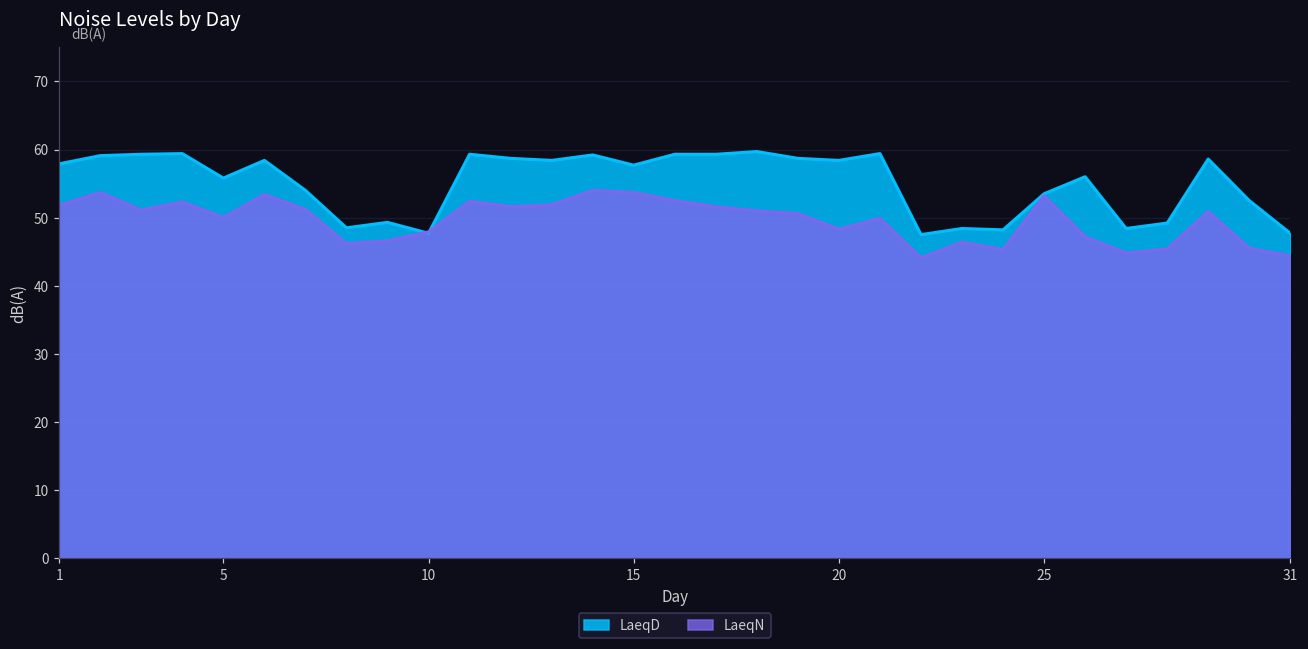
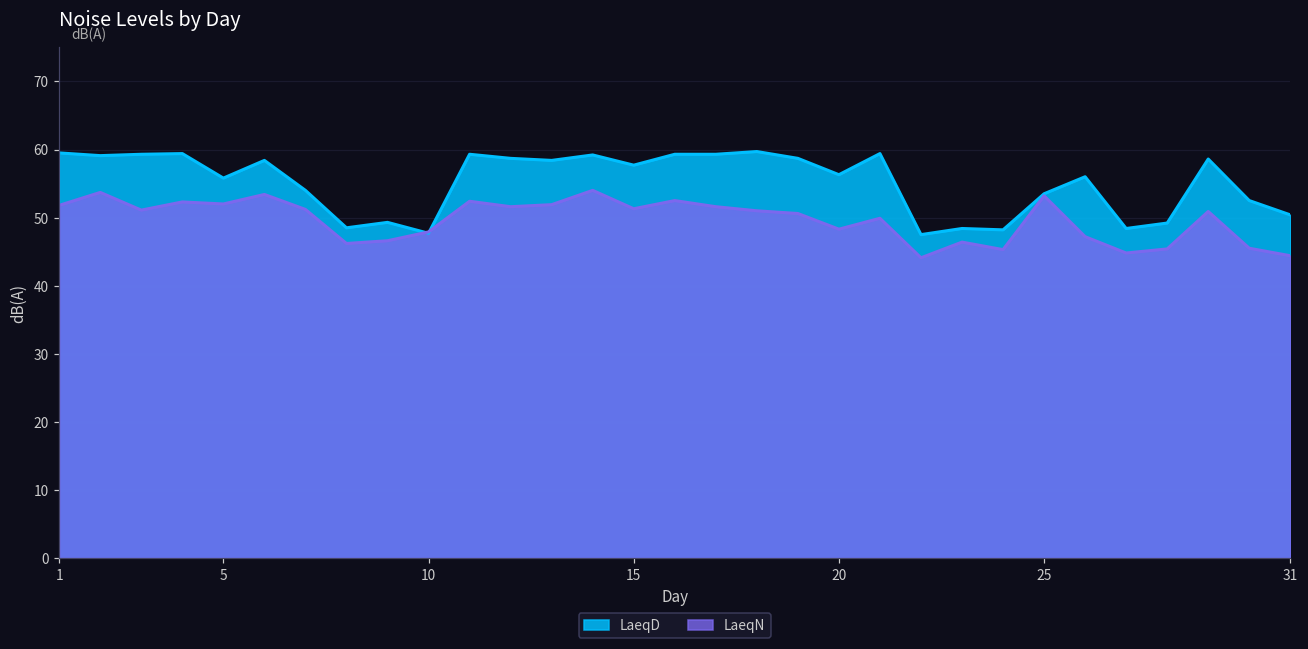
LaeqD, 1: 58 -> 60
LaeqN, 5: 50 -> 52
LaeqN, 15: 54 -> 51
LaeqD, 20: 58 -> 56
LaeqD, 31: 48 -> 50
